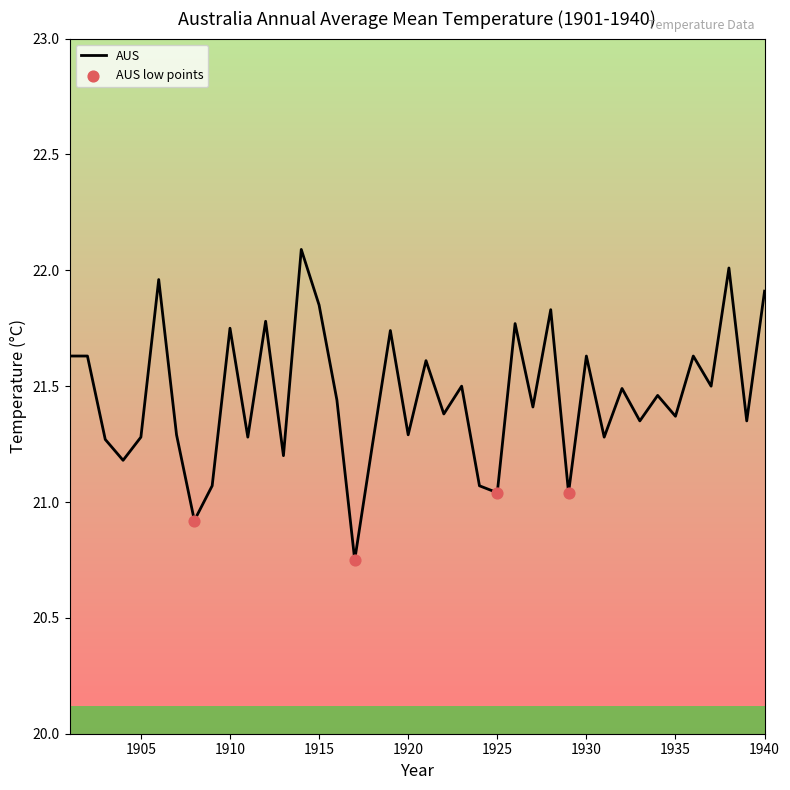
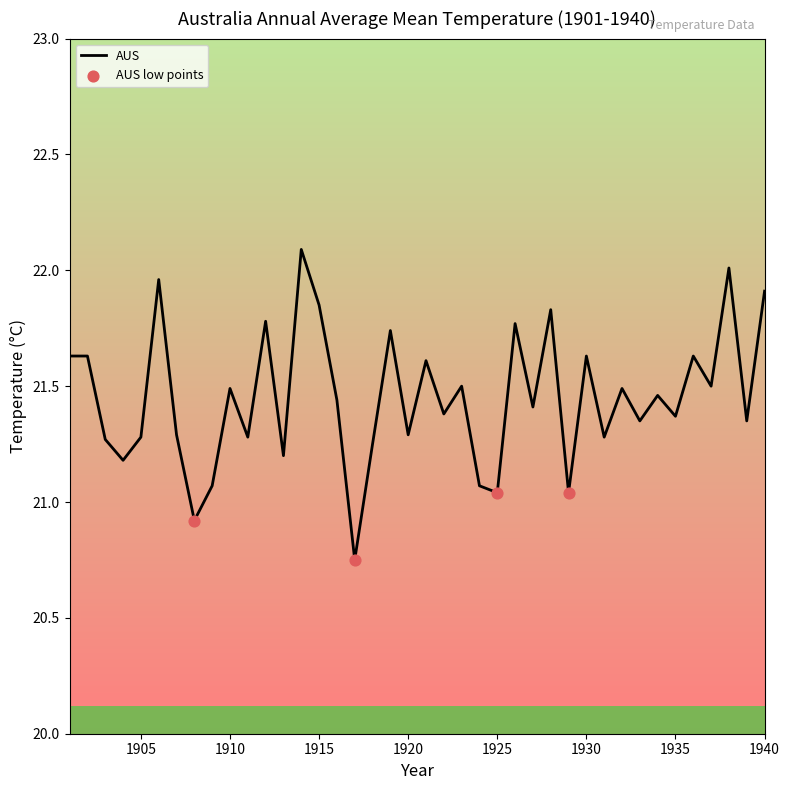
AUS, 1910: 21.75 -> 21.49
